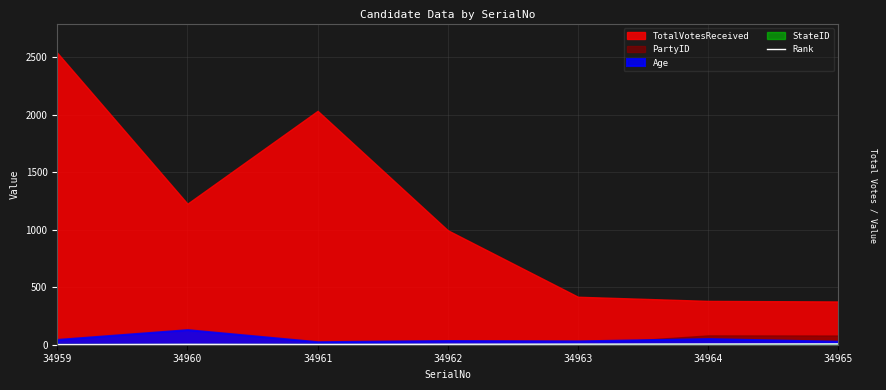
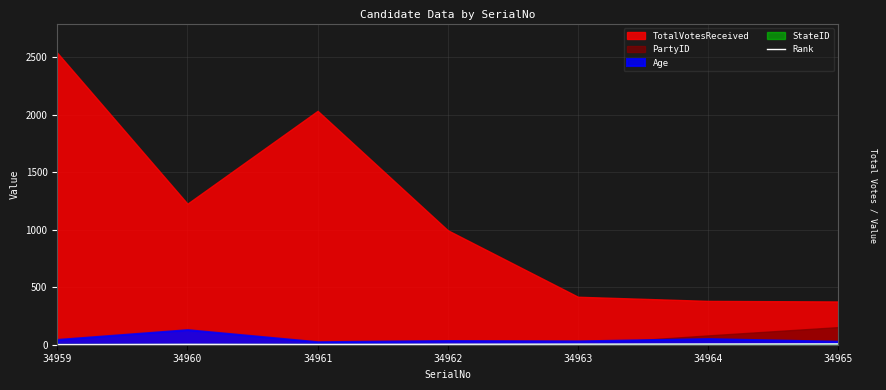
PartyID, 34965: 80 -> 150
